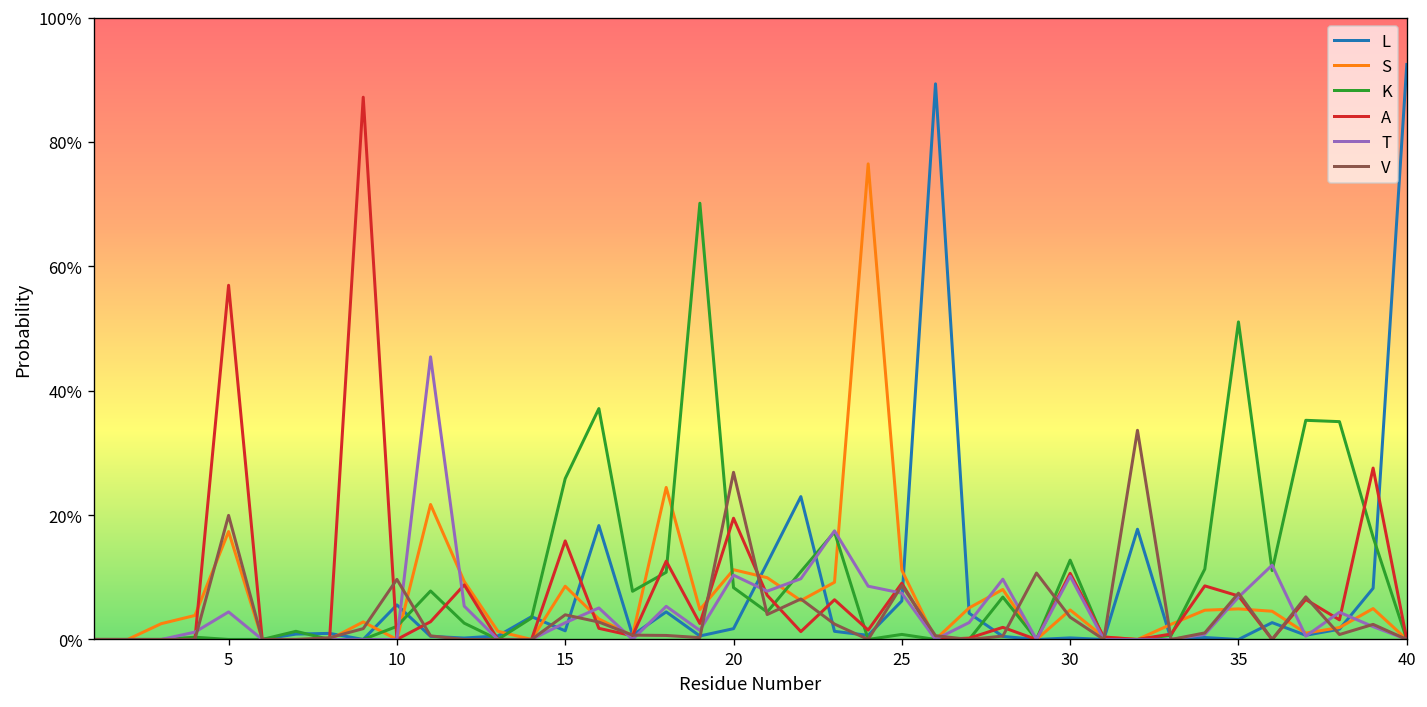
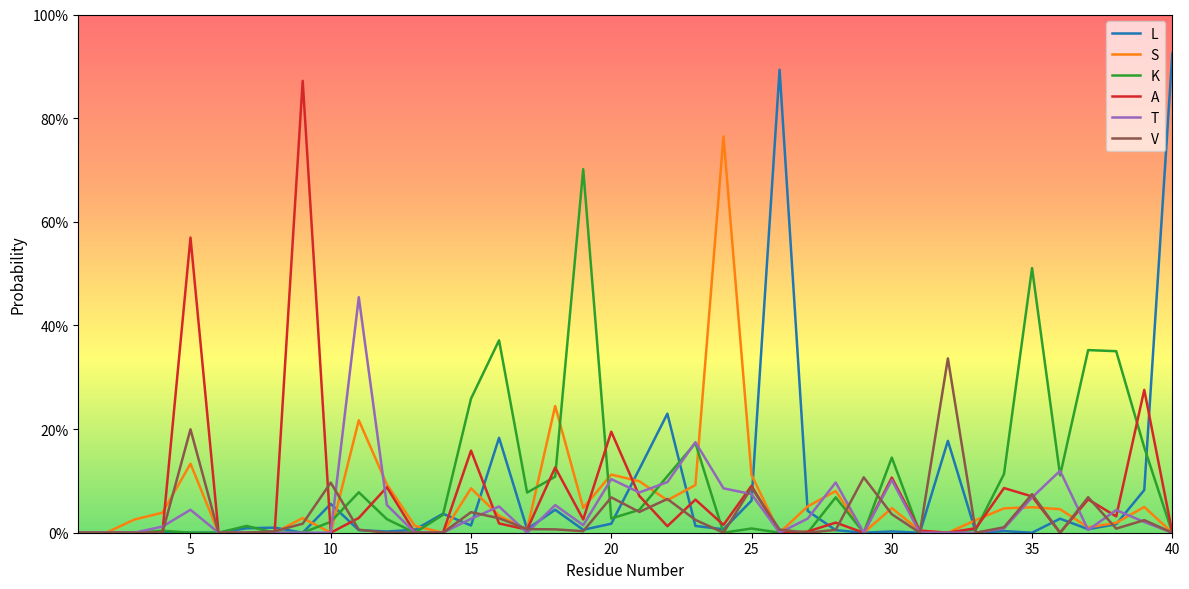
S, 5: 17% -> 13%
K, 20: 8% -> 3%
V, 20: 27% -> 7%
K, 30: 13% -> 15%
